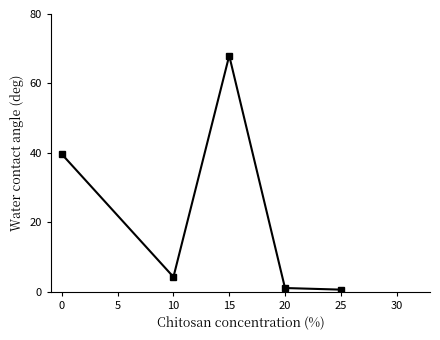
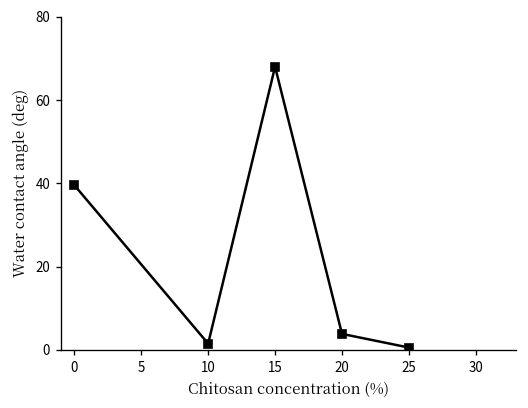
10: 4 -> 2
20: 1 -> 4
